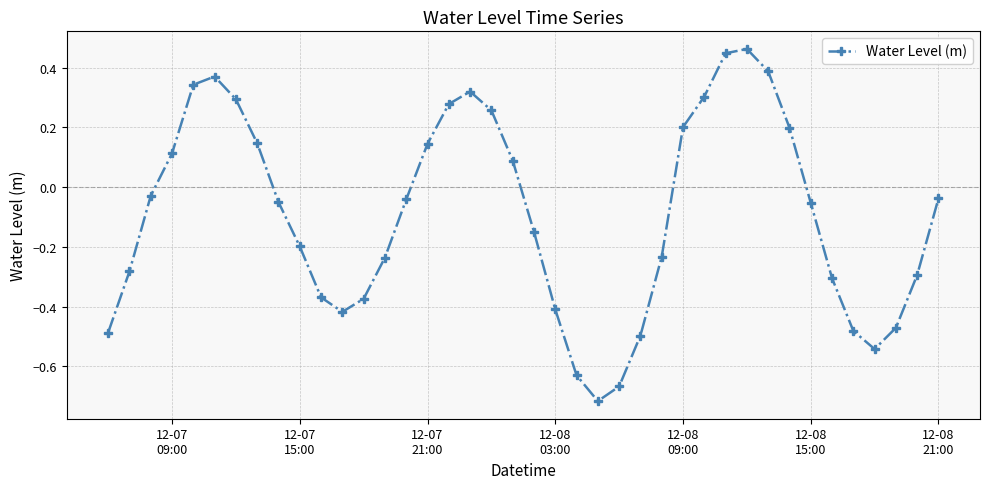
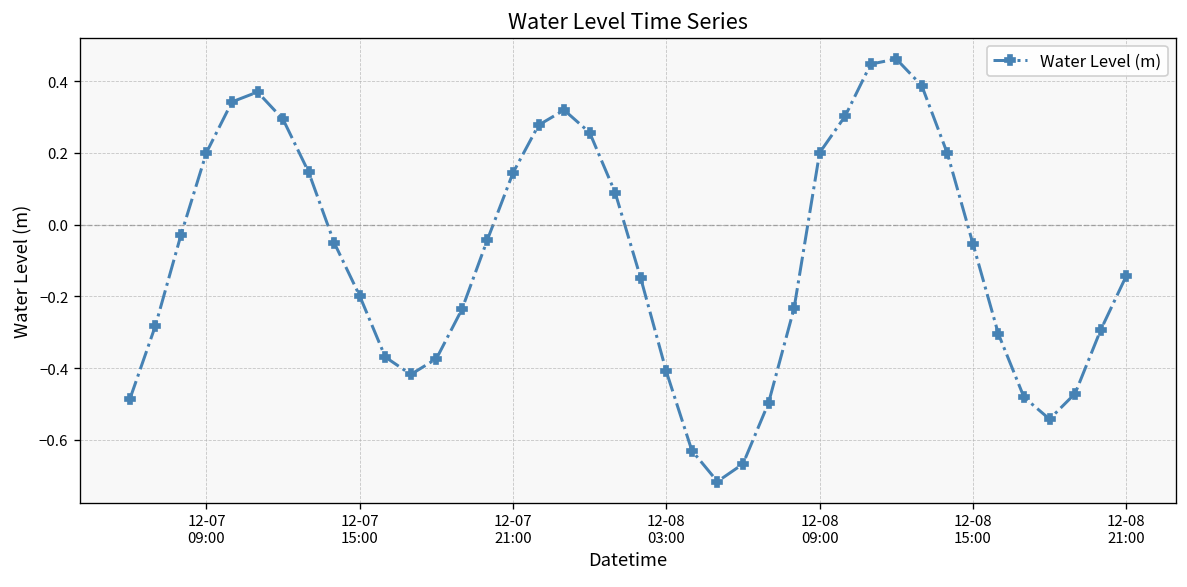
12-07 09:00: 0.11 -> 0.20
12-08 21:00: -0.04 -> -0.14
